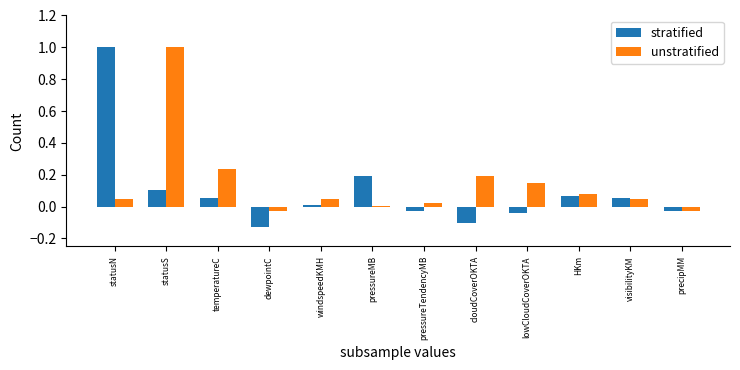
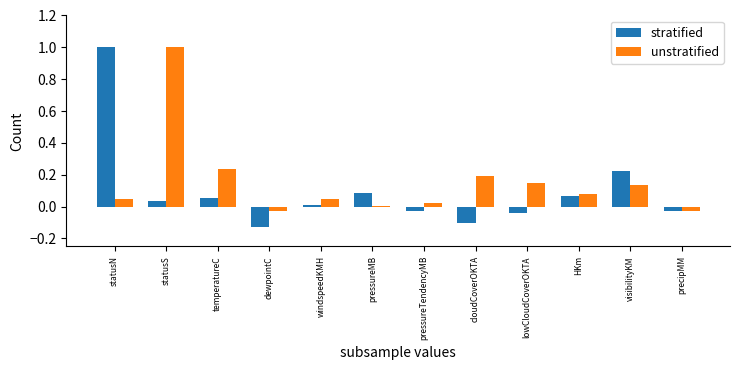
stratified, statusS: 0.10 -> 0.04
stratified, pressureMB: 0.19 -> 0.09
stratified, visibilityKM: 0.05 -> 0.22
unstratified, visibilityKM: 0.05 -> 0.13
